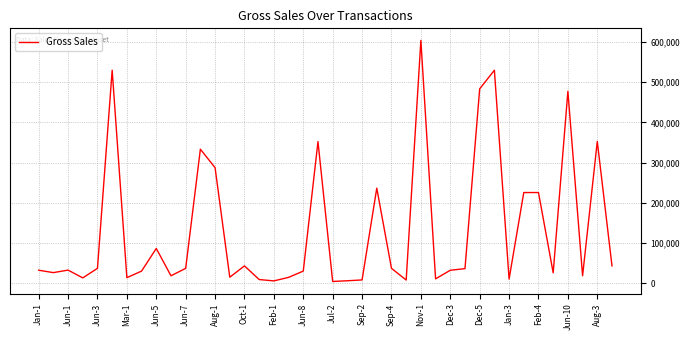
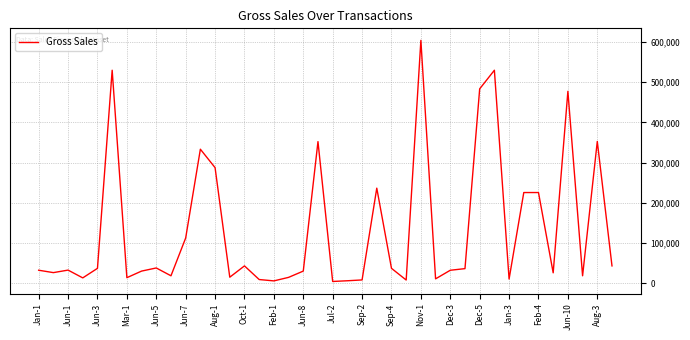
Jun-5: 90,000 -> 40,000
Jun-7: 40,000 -> 110,000
